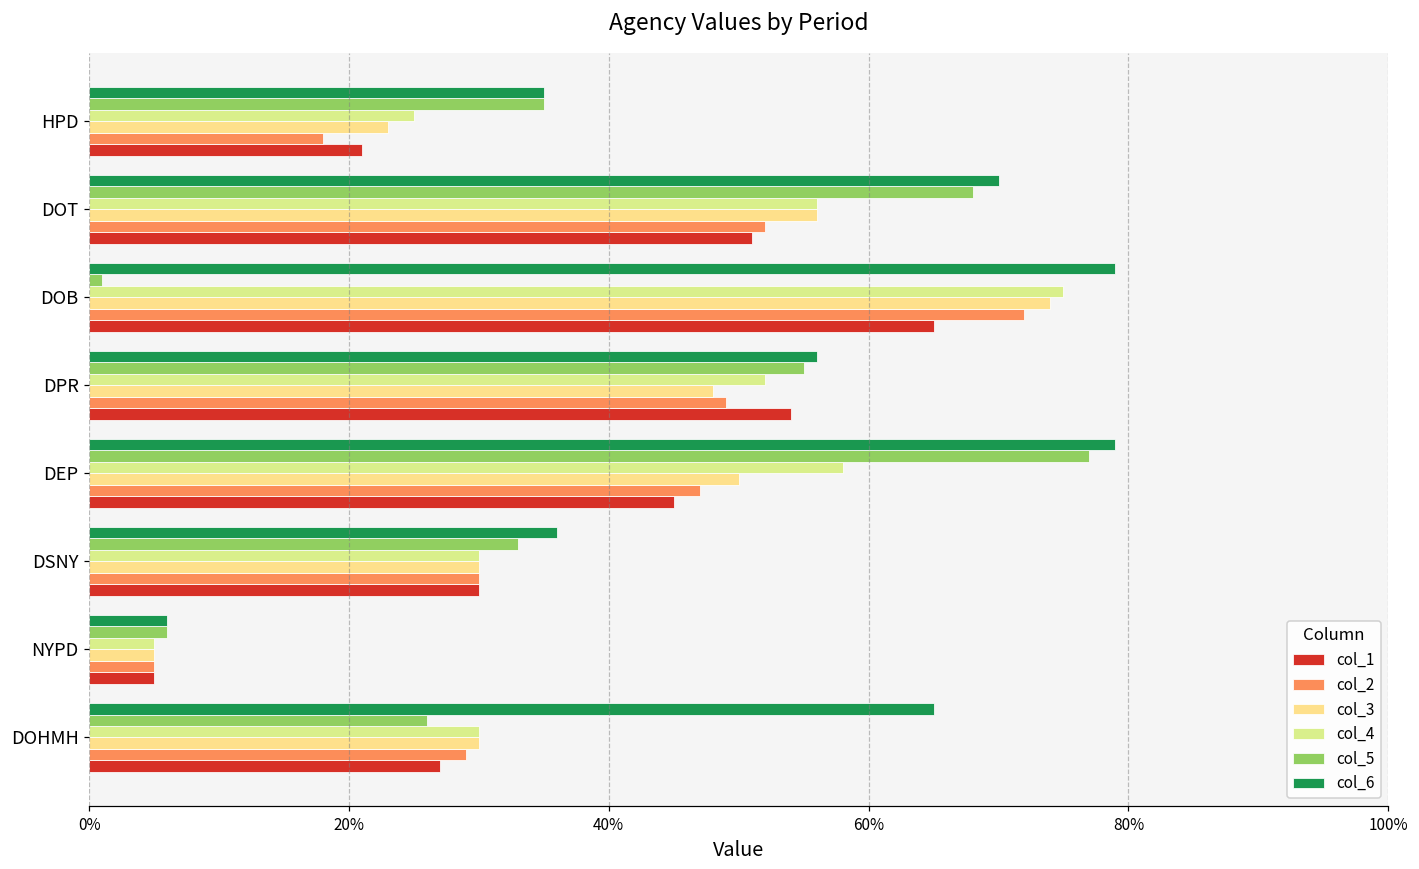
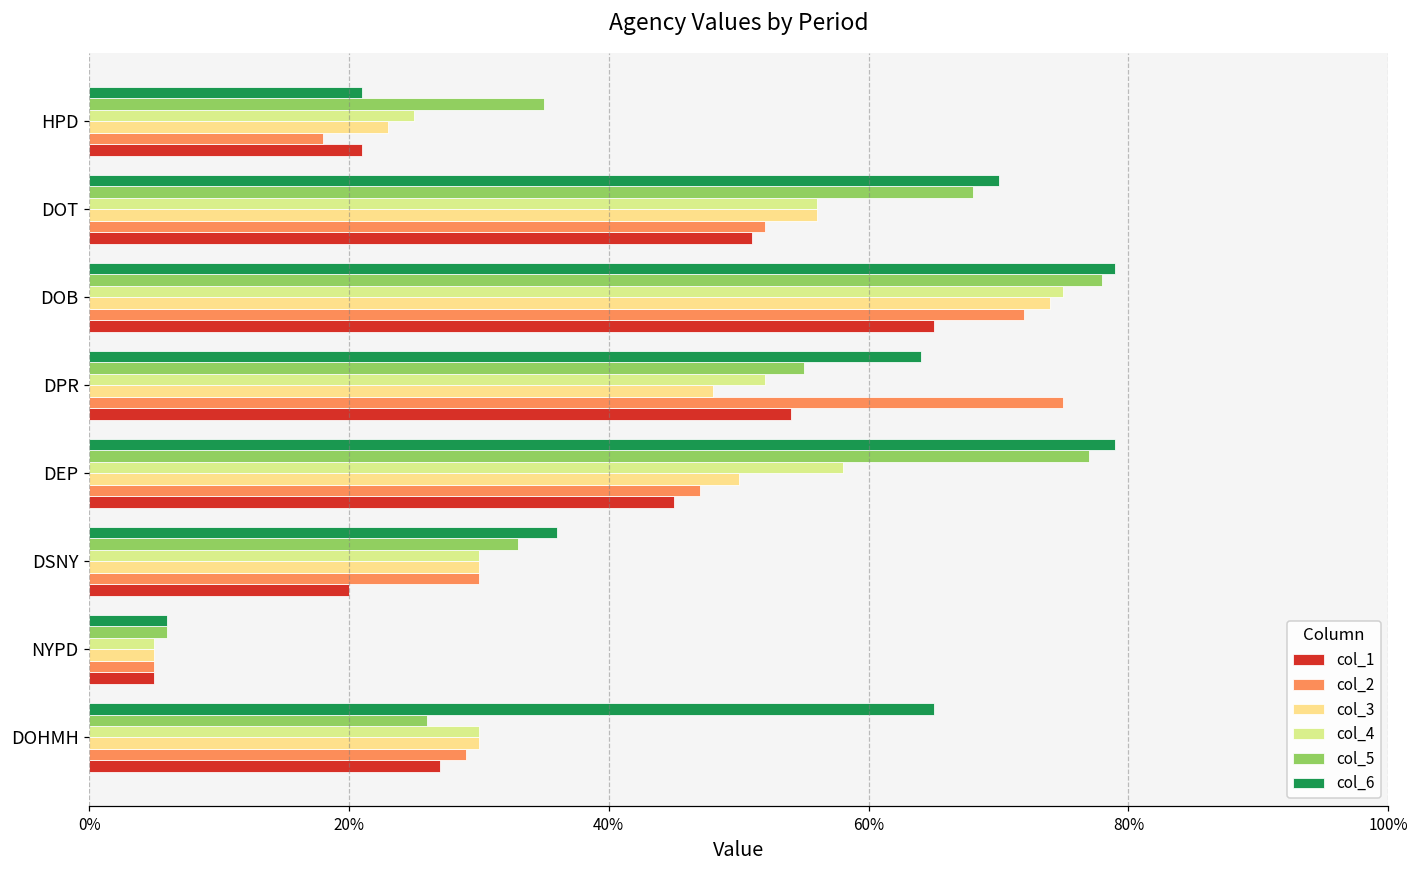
col_6, HPD: 35.0% -> 21.0%
col_5, DOB: 1.0% -> 78.0%
col_6, DPR: 56.0% -> 64.0%
col_2, DPR: 49.0% -> 75.0%
col_1, DSNY: 30.0% -> 20.0%
